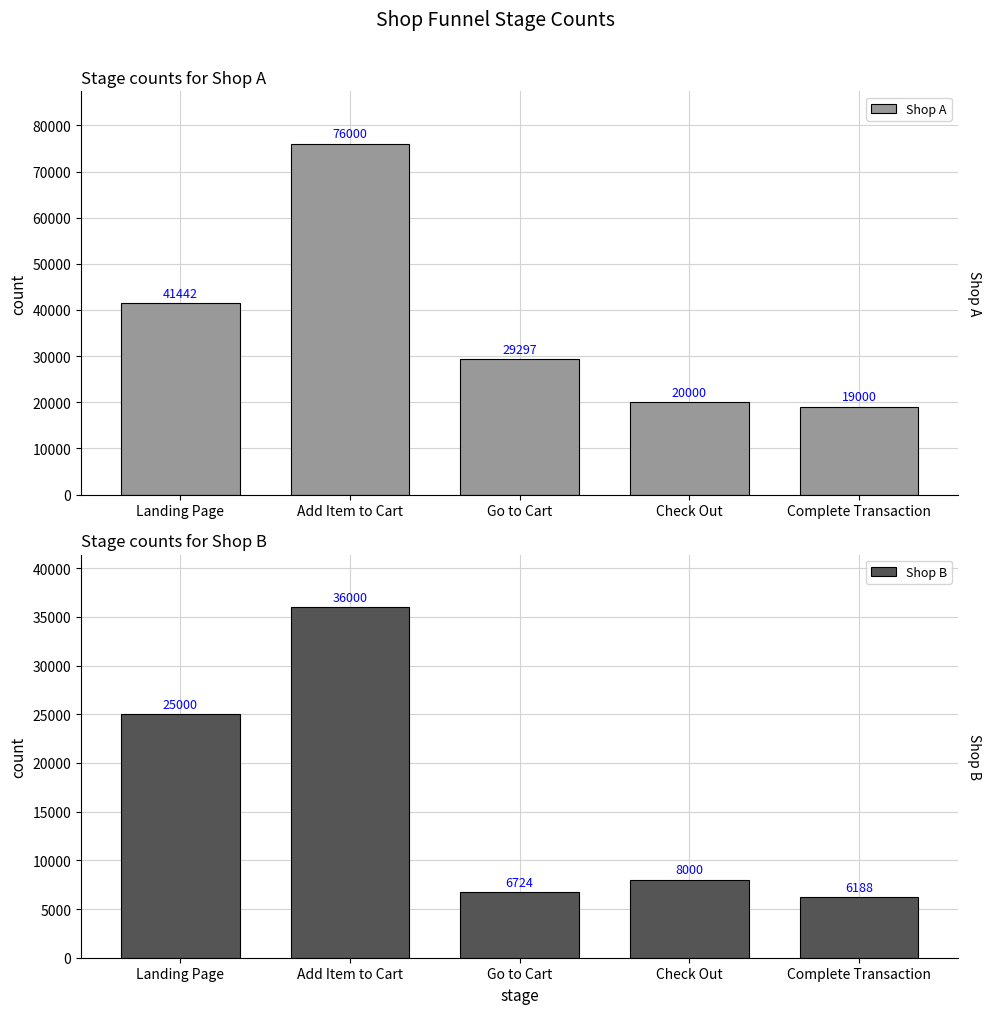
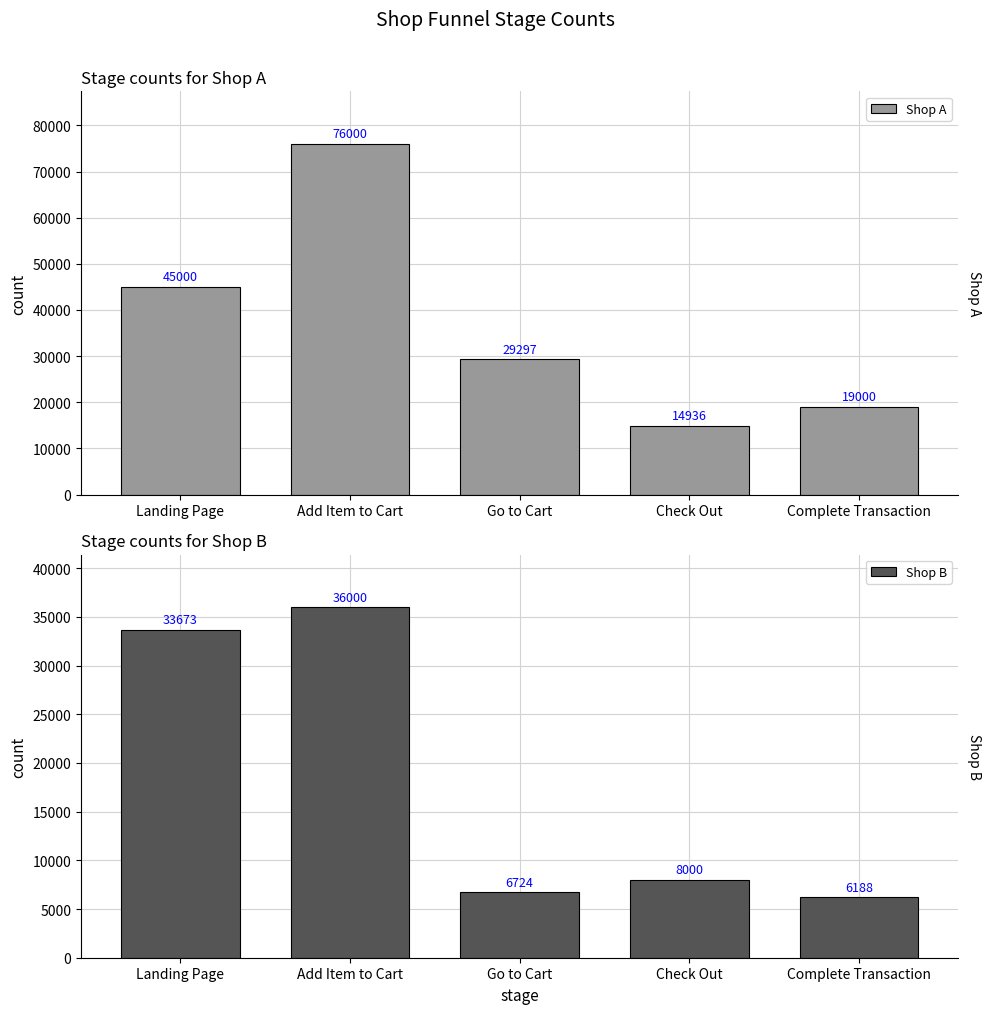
Stage counts for Shop A, Landing Page: 41442 -> 45000
Stage counts for Shop A, Check Out: 20000 -> 14936
Stage counts for Shop B, Landing Page: 25000 -> 33673
